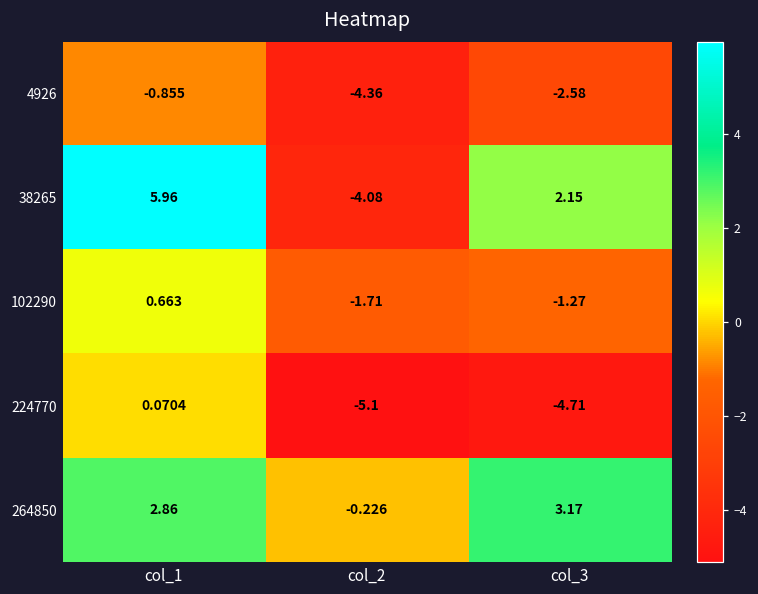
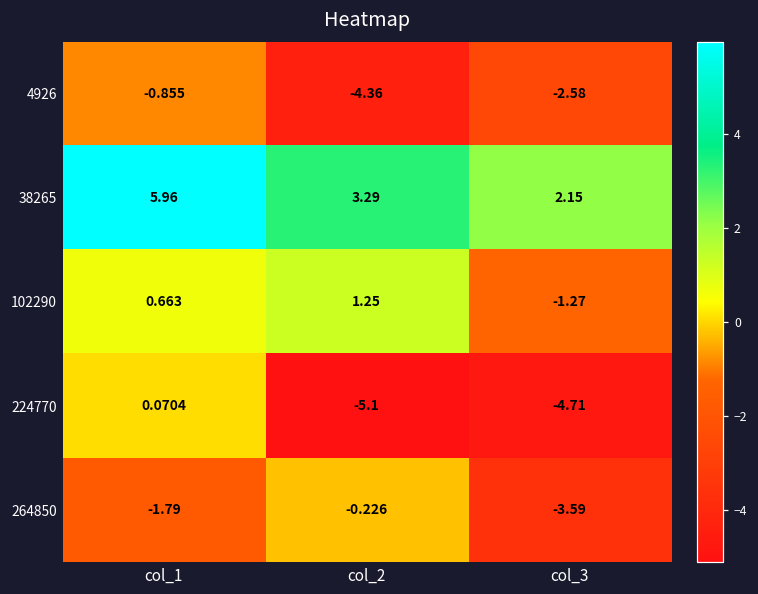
38265, col_2: -4.08 -> 3.29
102290, col_2: -1.71 -> 1.25
264850, col_1: 2.86 -> -1.79
264850, col_3: 3.17 -> -3.59
